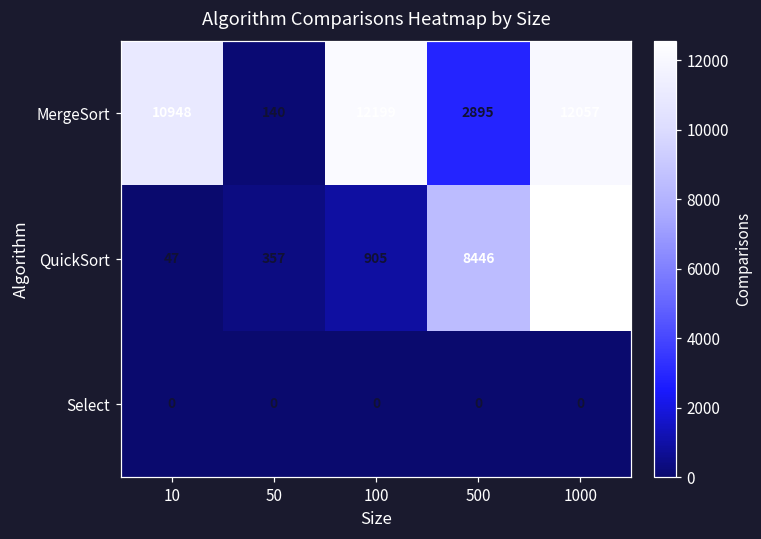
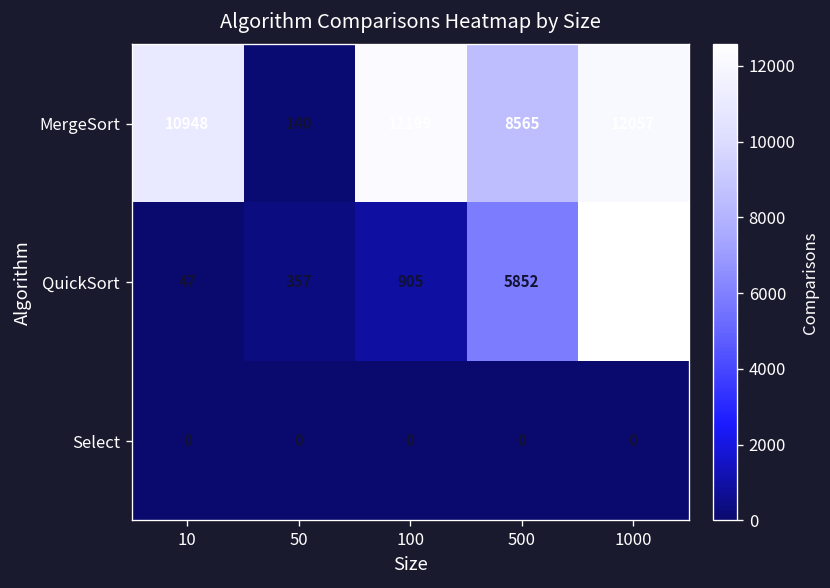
MergeSort, 500: 2895 -> 8565
QuickSort, 500: 8446 -> 5852
